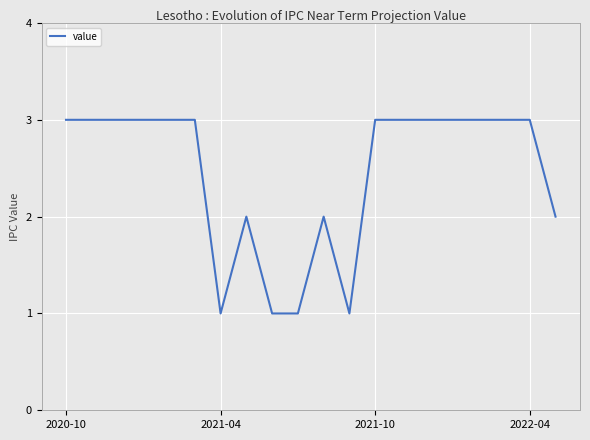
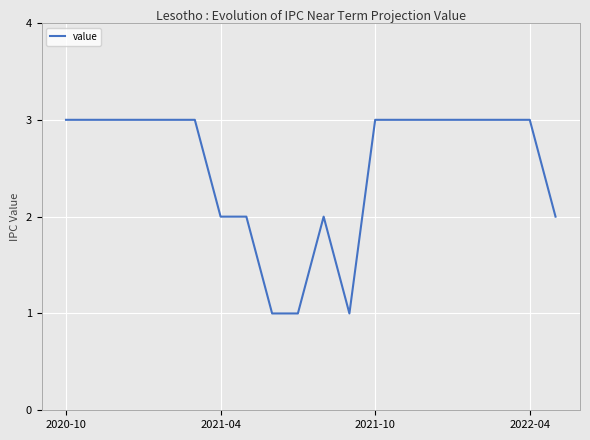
2021-04: 1 -> 2
